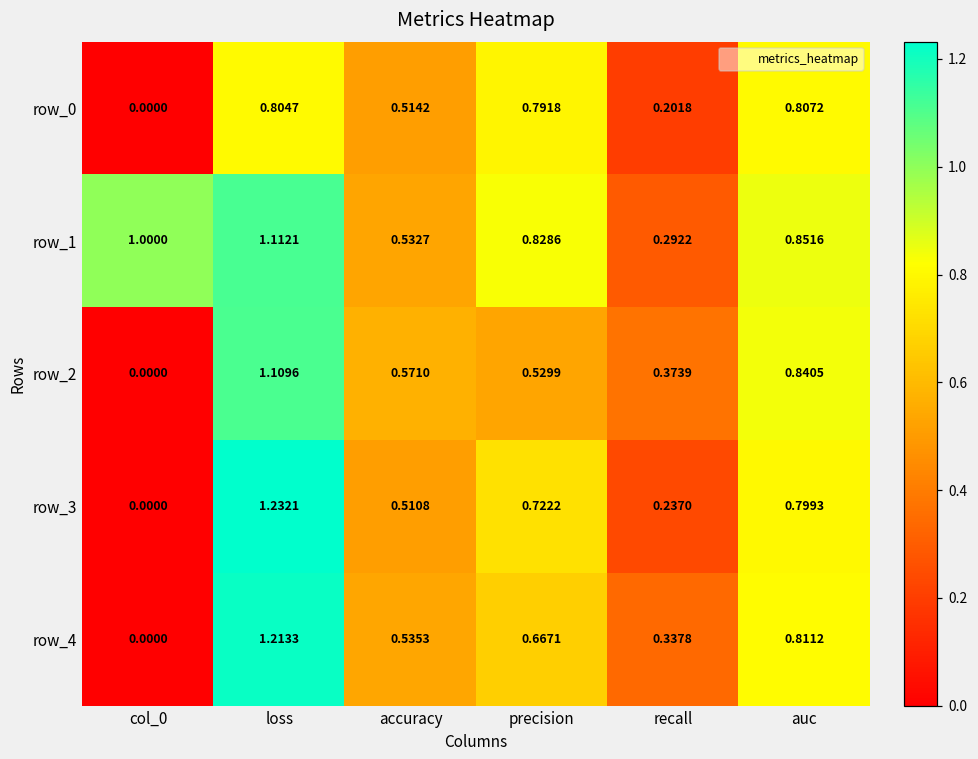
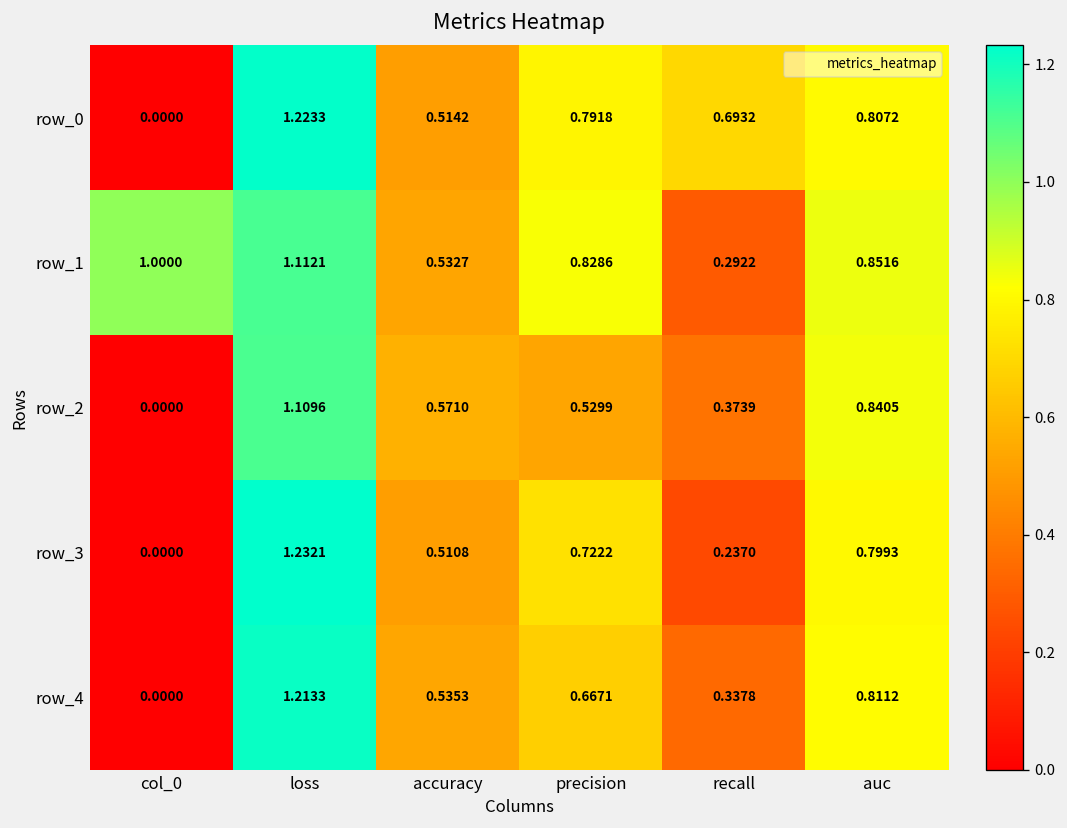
row_0, loss: 0.8047 -> 1.2233
row_0, recall: 0.2018 -> 0.6932
